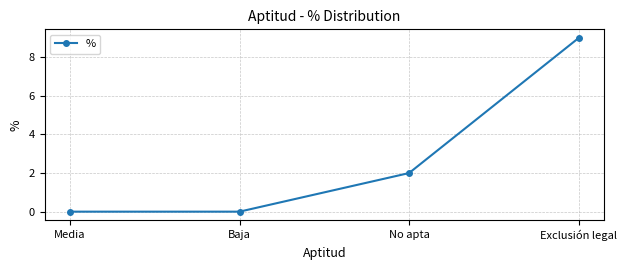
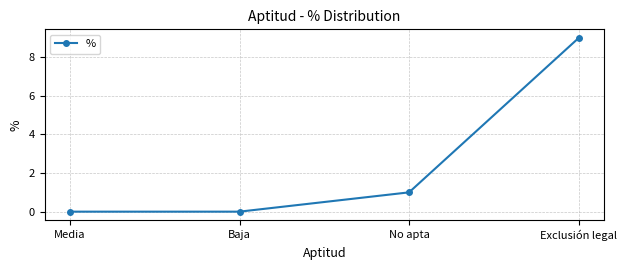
No apta: 2 -> 1
